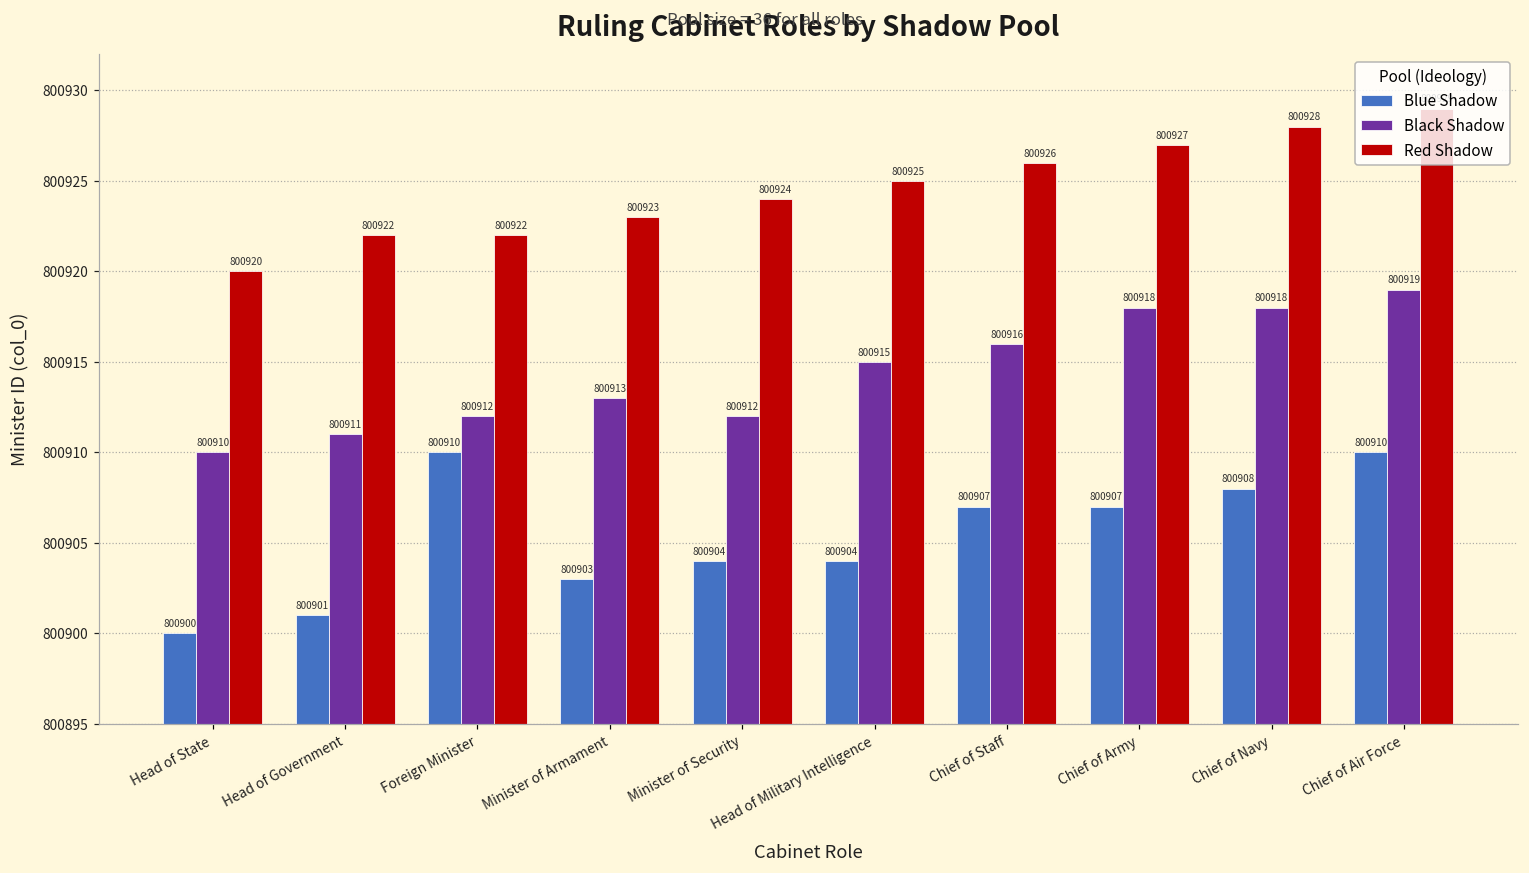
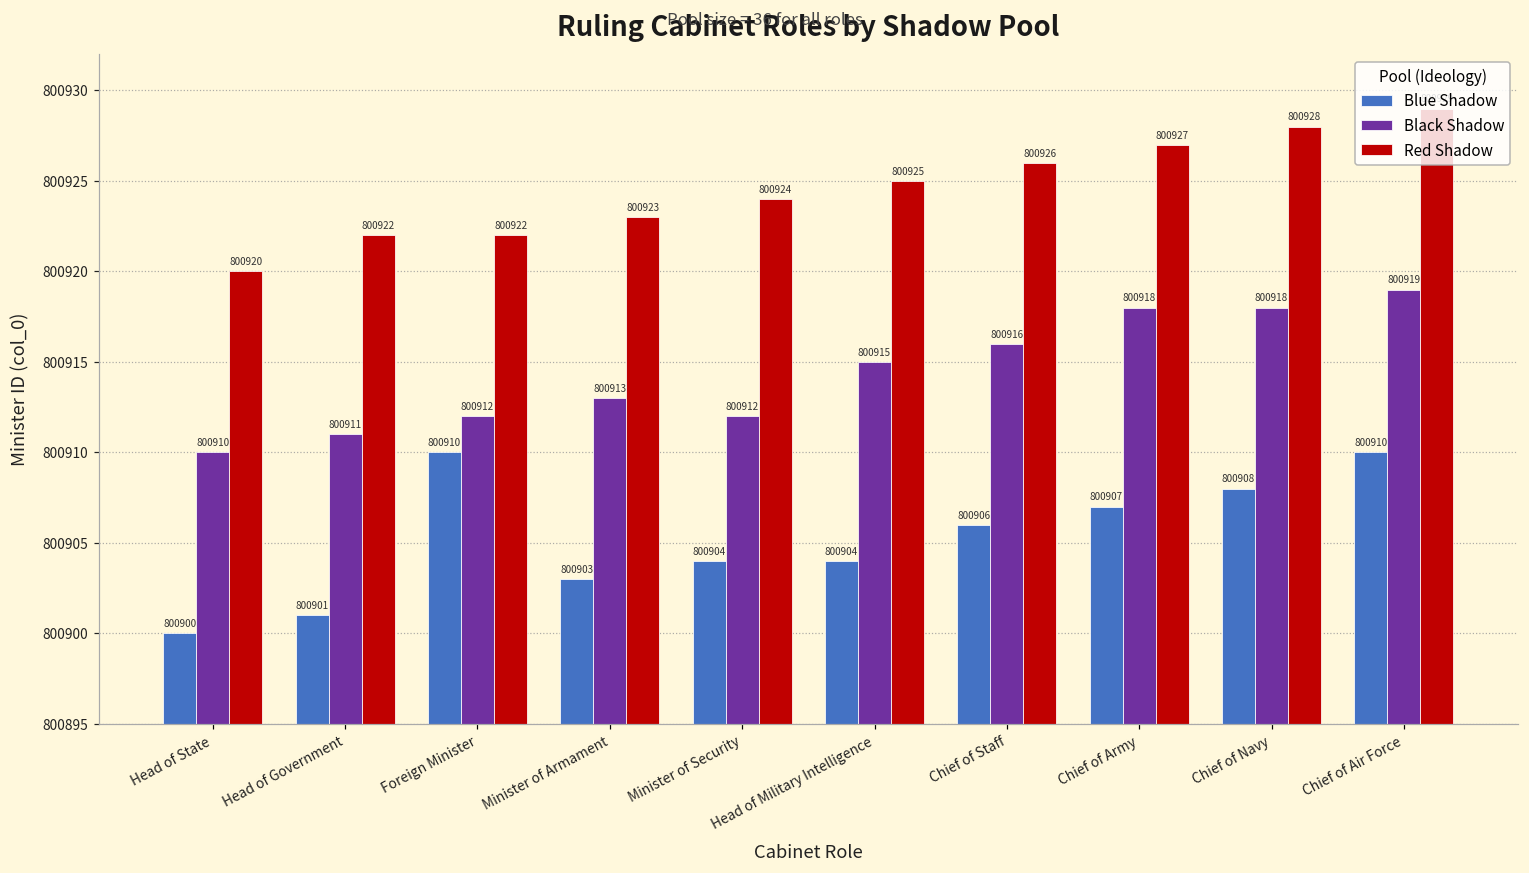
Blue Shadow, Chief of Staff: 800907 -> 800906
